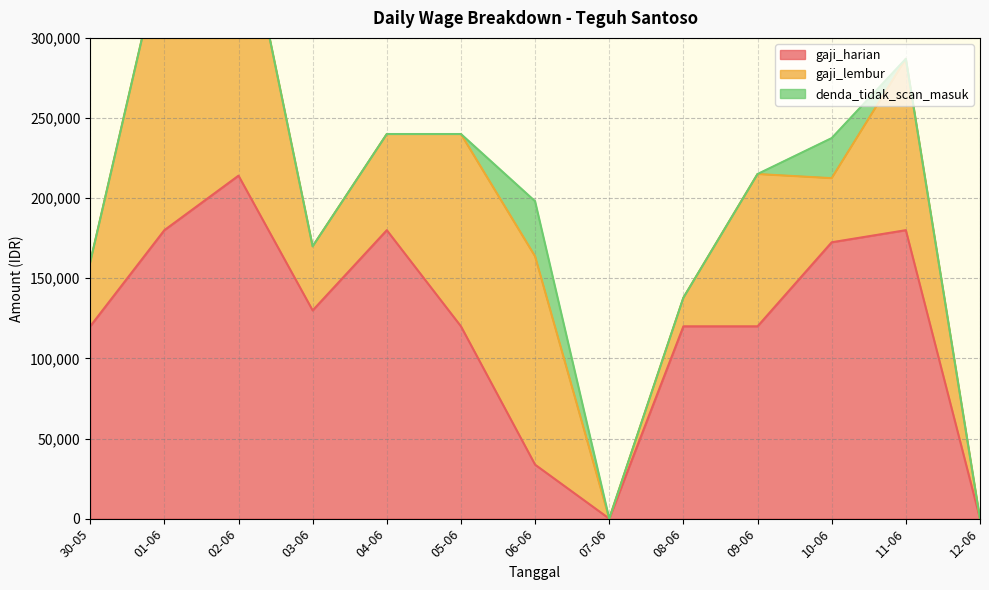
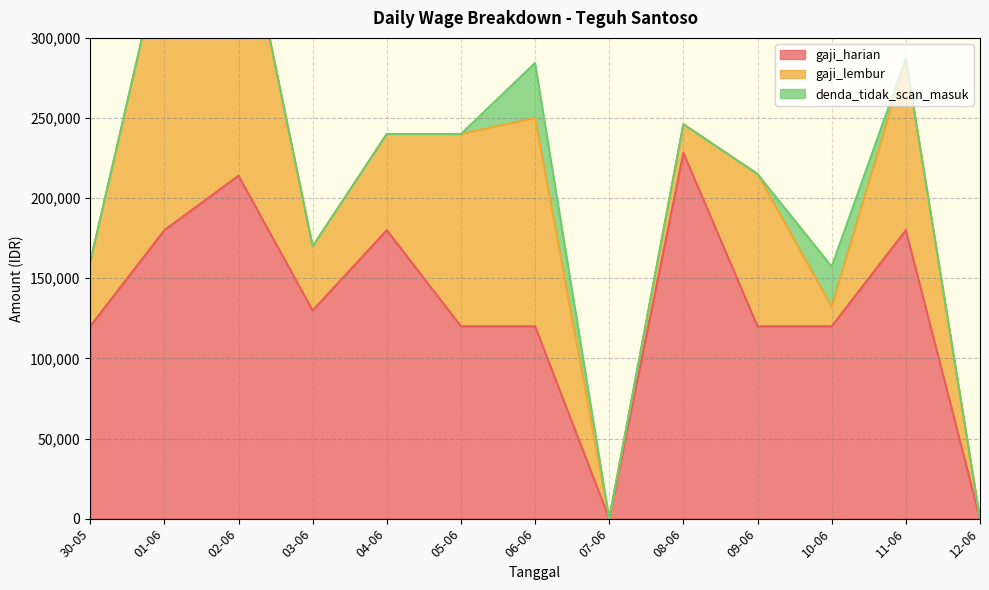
gaji_harian, 06-06: 34,000 -> 120,000
gaji_harian, 08-06: 120,000 -> 228,000
gaji_harian, 10-06: 172,000 -> 120,000
gaji_lembur, 10-06: 40,000 -> 12,000
